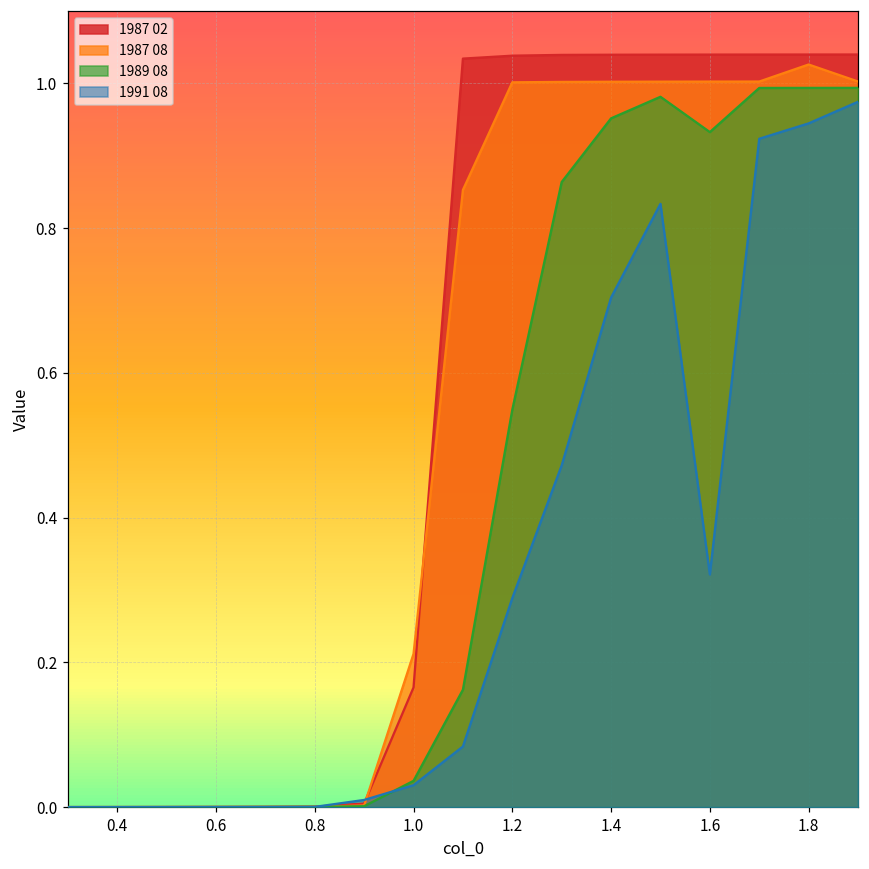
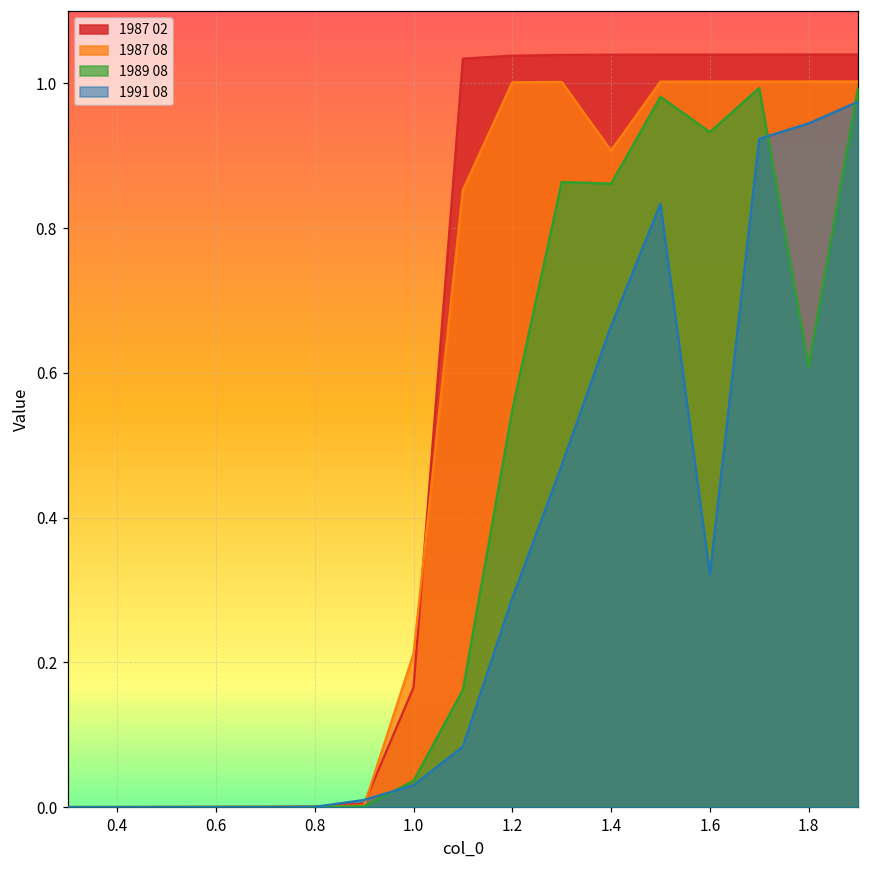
1987 08, 1.4: 1.00 -> 0.91
1989 08, 1.4: 0.95 -> 0.86
1991 08, 1.4: 0.70 -> 0.66
1987 08, 1.8: 1.03 -> 1.00
1989 08, 1.8: 0.99 -> 0.61
